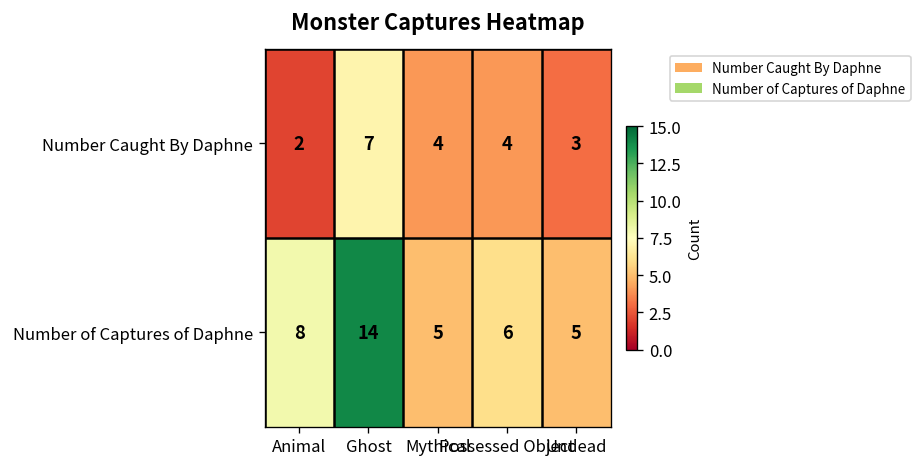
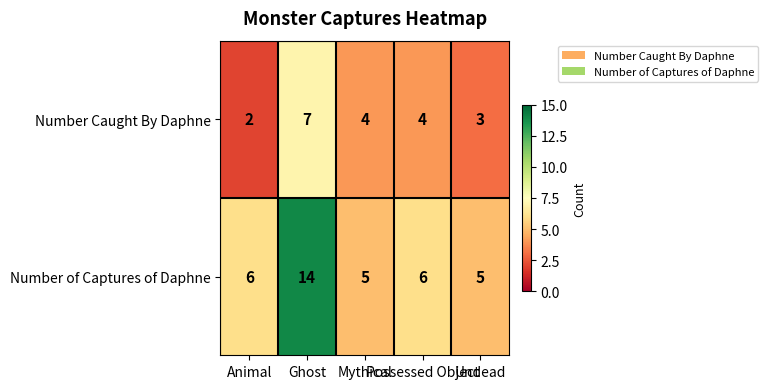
Number of Captures of Daphne, Animal: 8 -> 6
